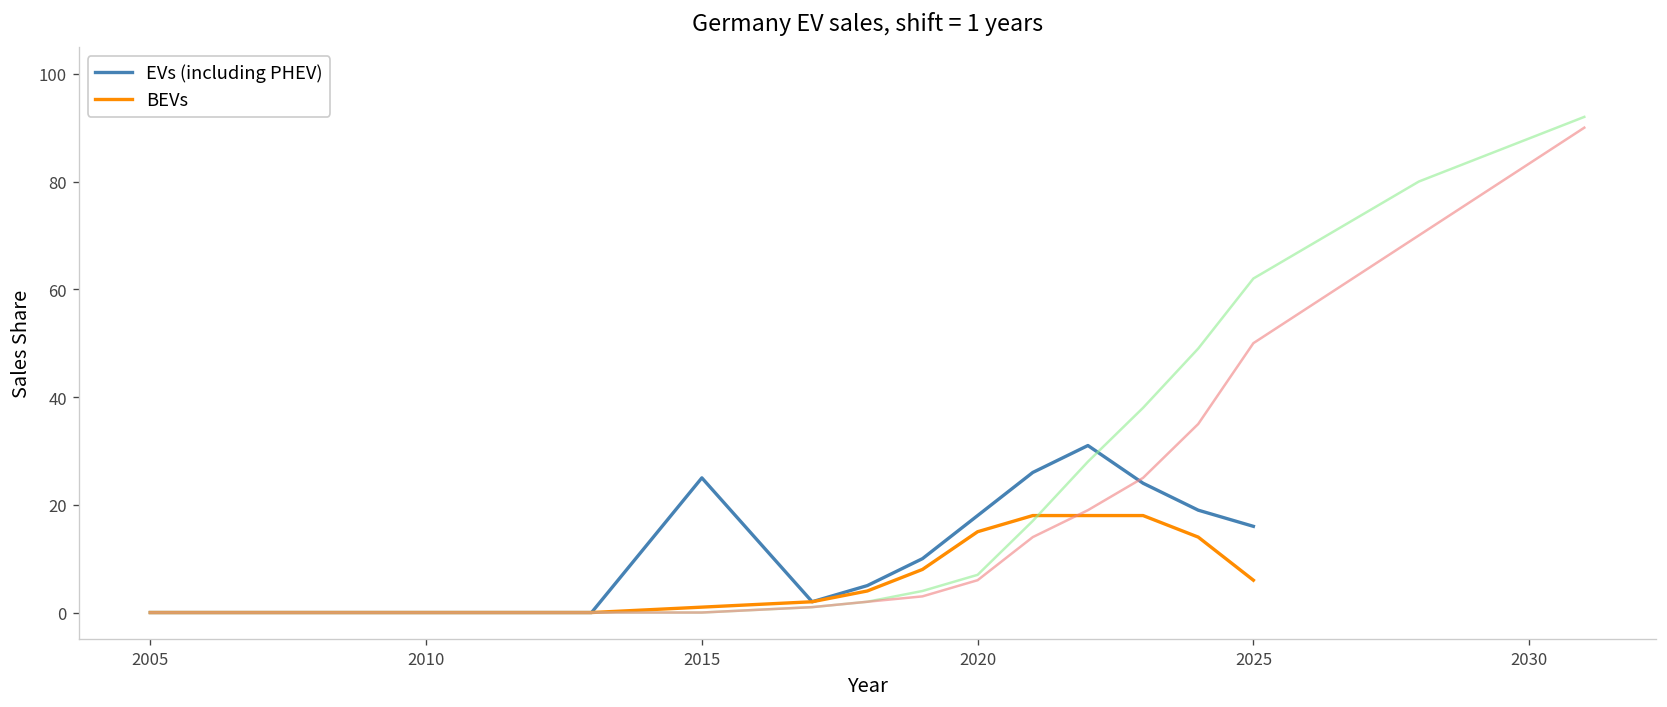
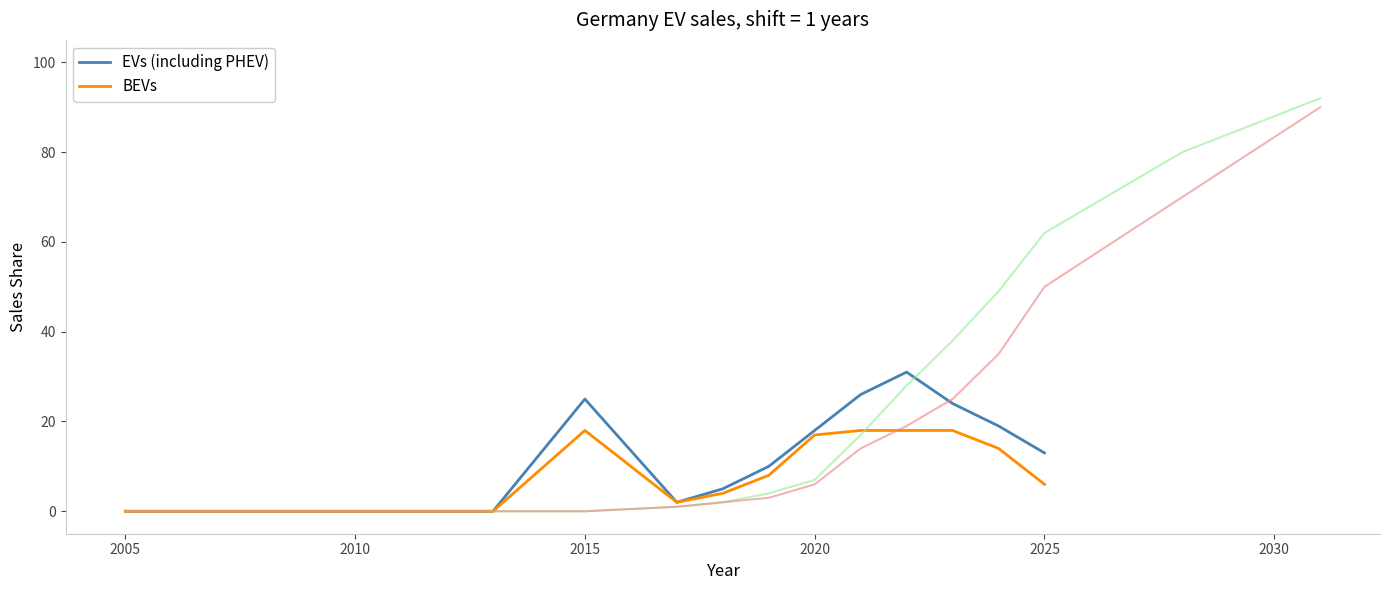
BEVs, 2015: 1 -> 18
BEVs, 2020: 15 -> 17
EVs (including PHEV), 2025: 16 -> 13
